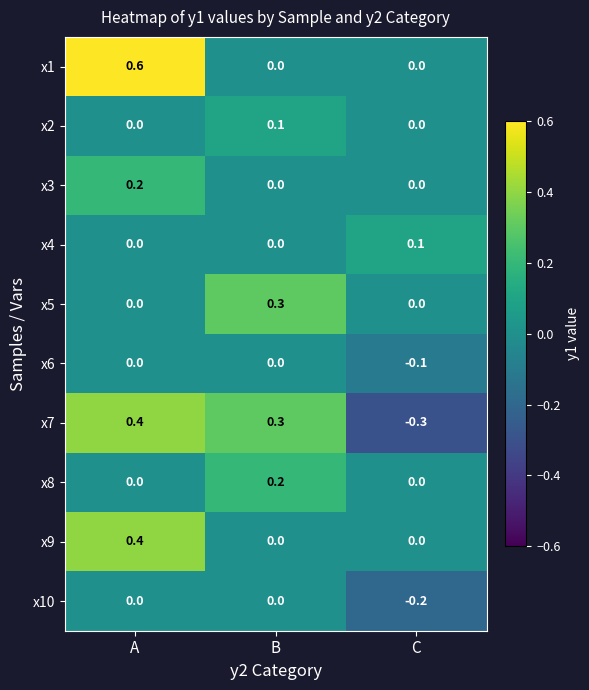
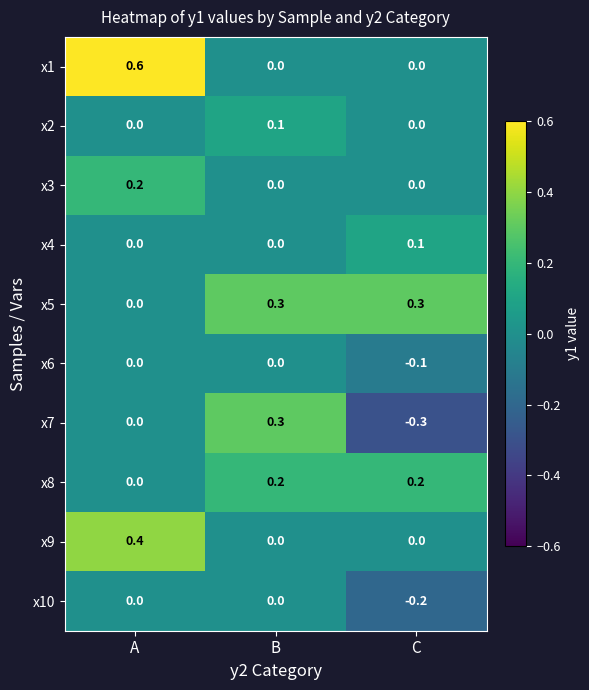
x5, C: 0.0 -> 0.3
x7, A: 0.4 -> 0.0
x8, C: 0.0 -> 0.2
